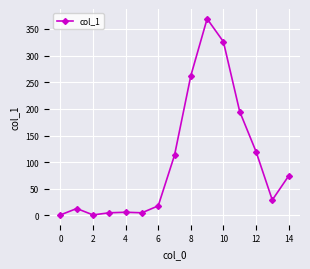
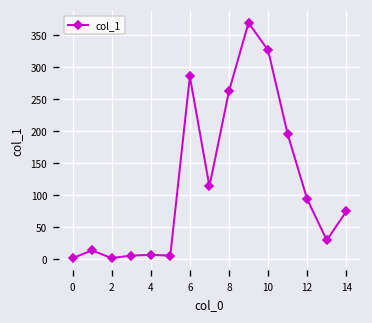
6: 20 -> 290
12: 120 -> 90
